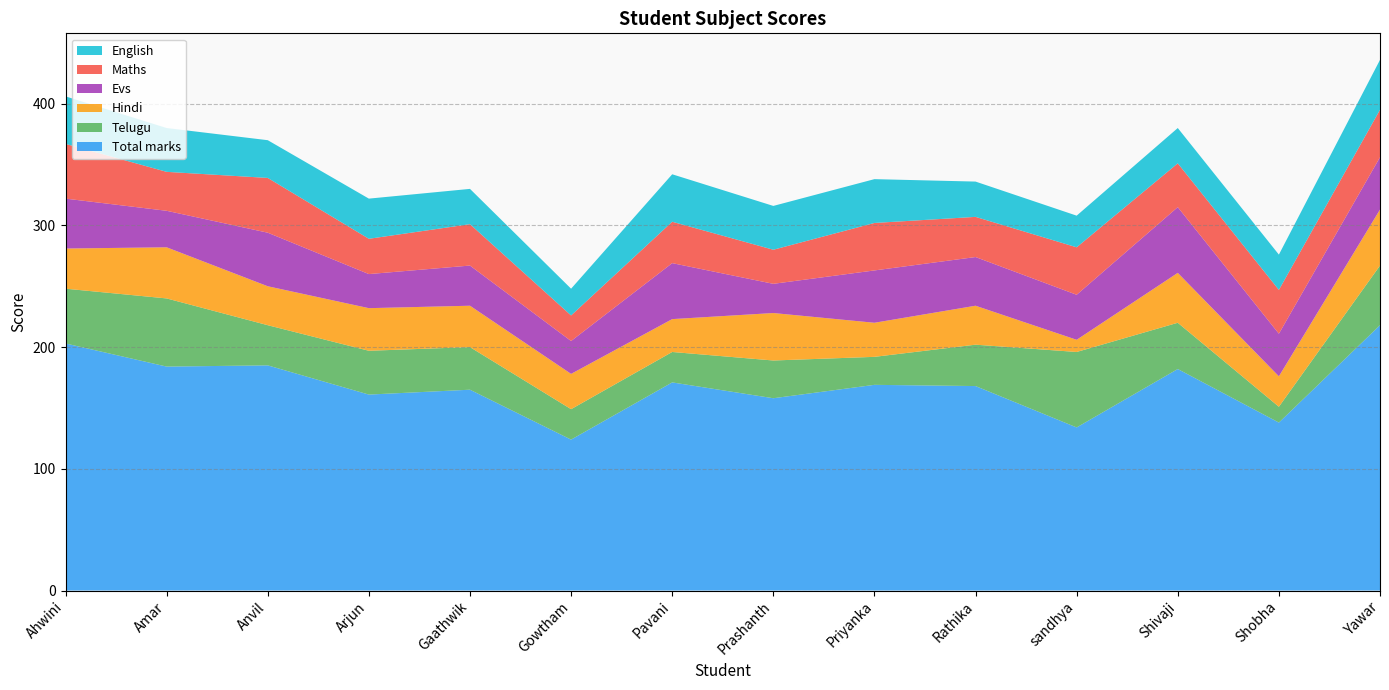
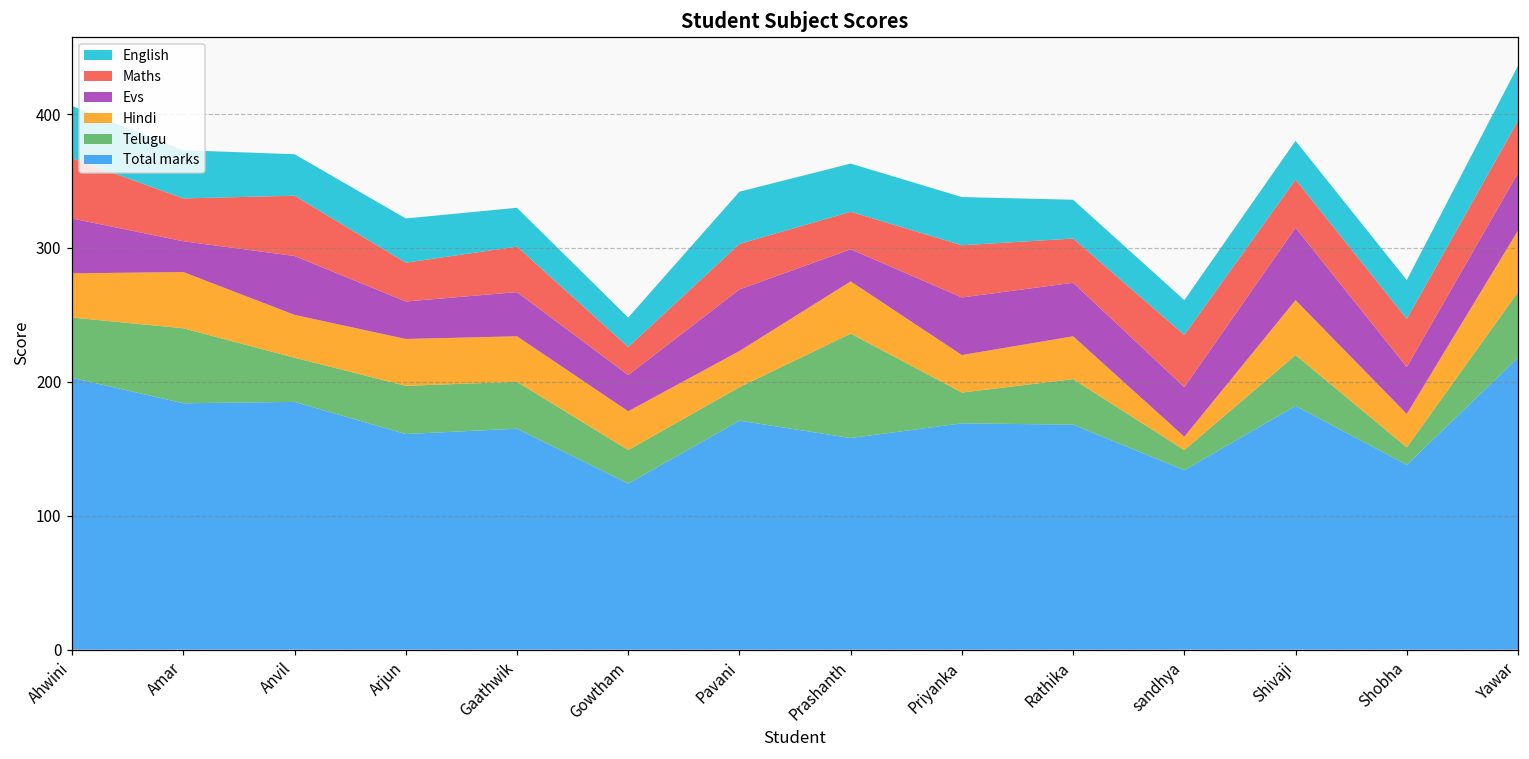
Evs, Amar: 30 -> 23
Telugu, Prashanth: 31 -> 78
Telugu, sandhya: 62 -> 15
